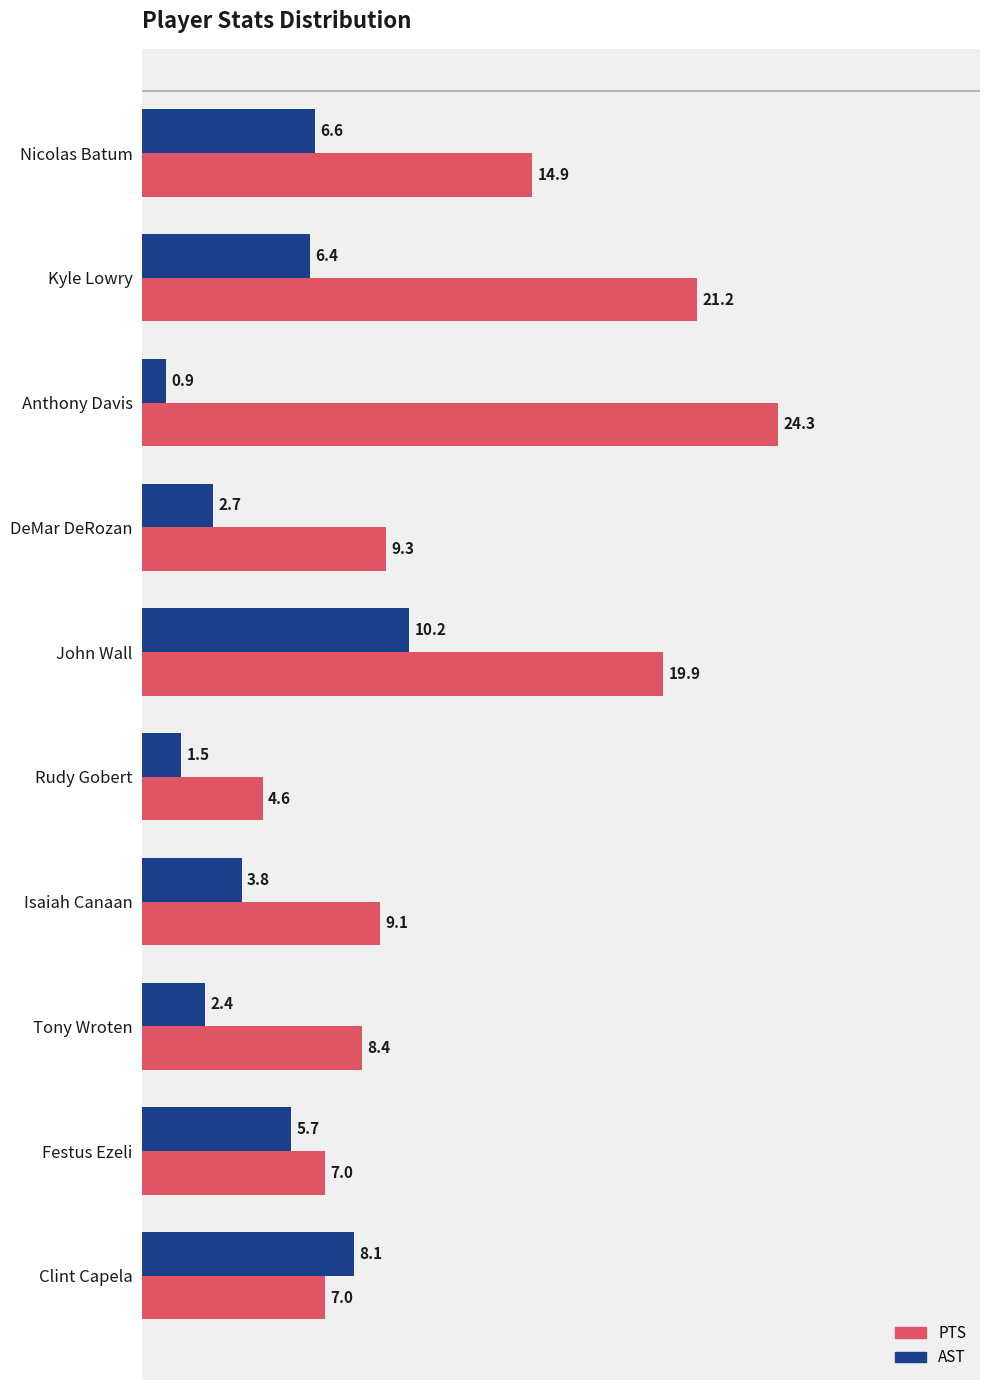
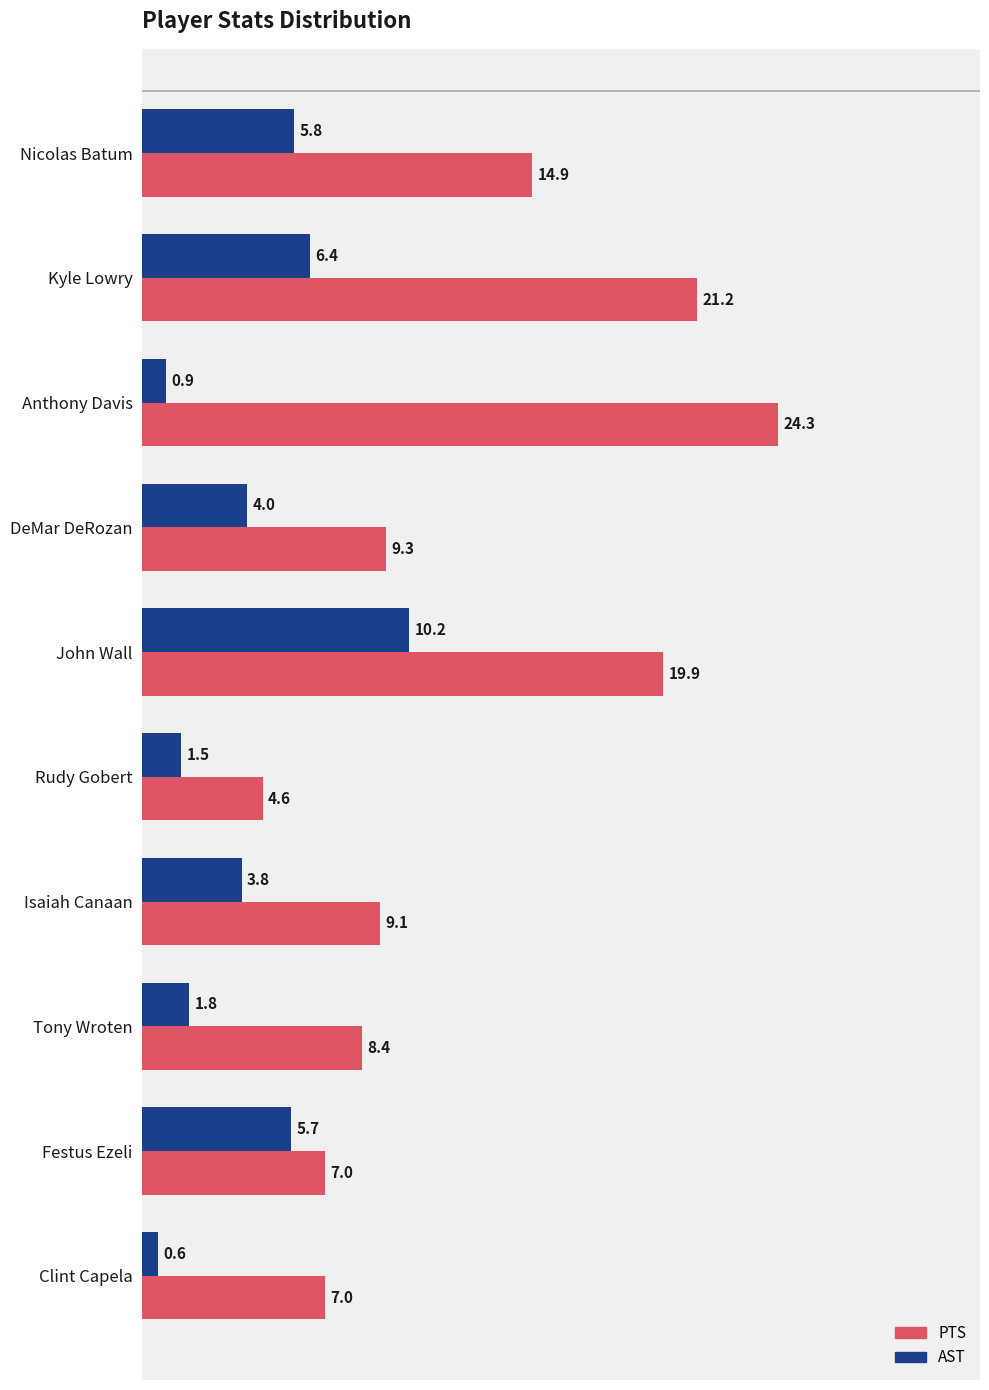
AST, Nicolas Batum: 6.6 -> 5.8
AST, DeMar DeRozan: 2.7 -> 4.0
AST, Tony Wroten: 2.4 -> 1.8
AST, Clint Capela: 8.1 -> 0.6
